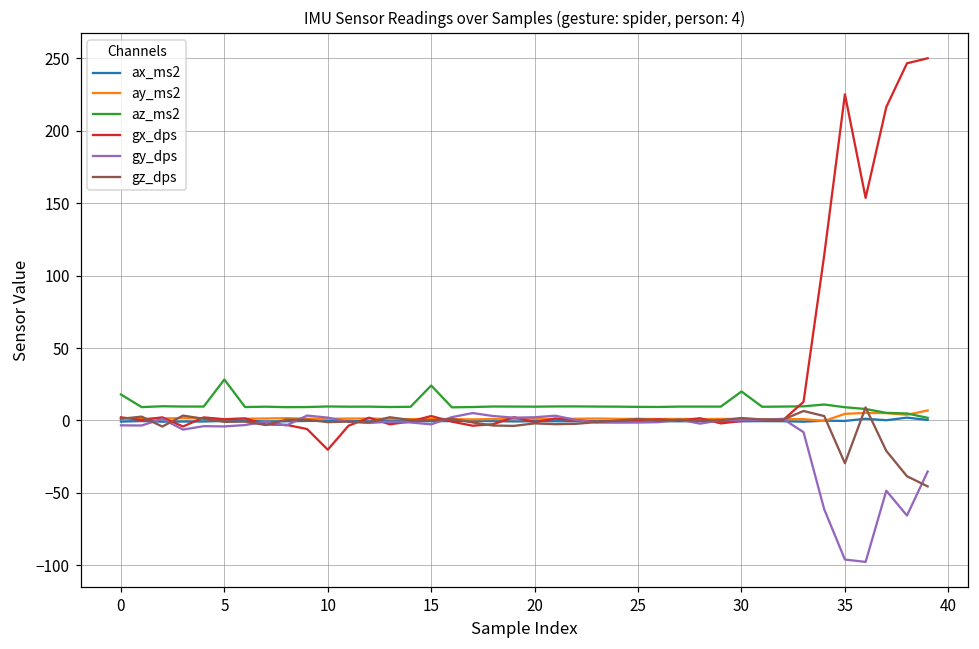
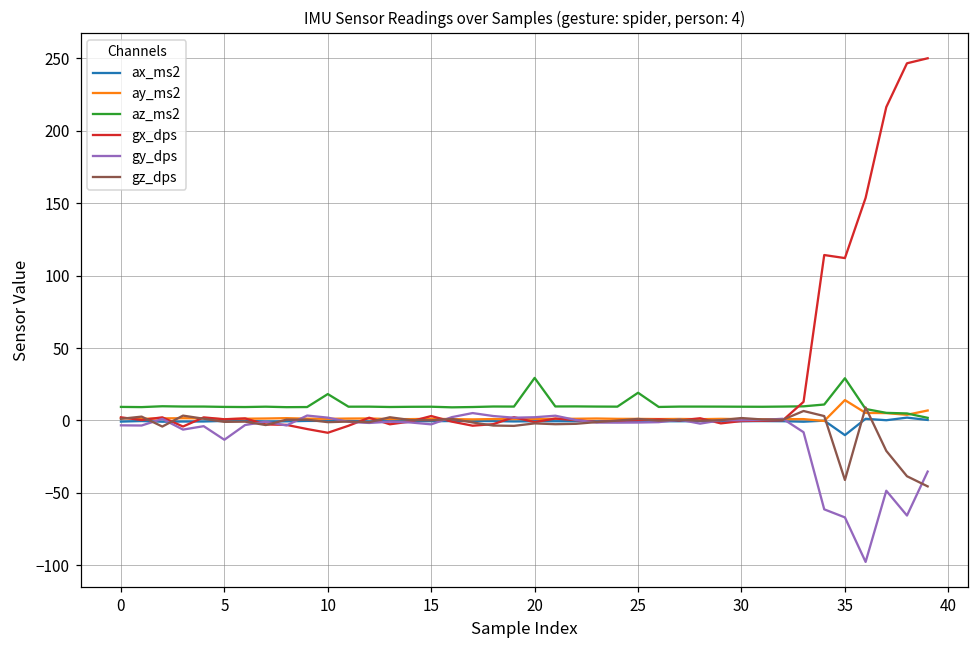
az_ms2, 0: 18 -> 9
az_ms2, 5: 28 -> 9
gy_dps, 5: -4 -> -13
az_ms2, 10: 10 -> 18
gx_dps, 10: -20 -> -8
az_ms2, 15: 24 -> 10
az_ms2, 20: 10 -> 29
az_ms2, 25: 9 -> 19
az_ms2, 30: 20 -> 10
ax_ms2, 35: 0 -> -10
ay_ms2, 35: 5 -> 14
az_ms2, 35: 9 -> 29
gx_dps, 35: 225 -> 112
gy_dps, 35: -96 -> -67
gz_dps, 35: -30 -> -41
